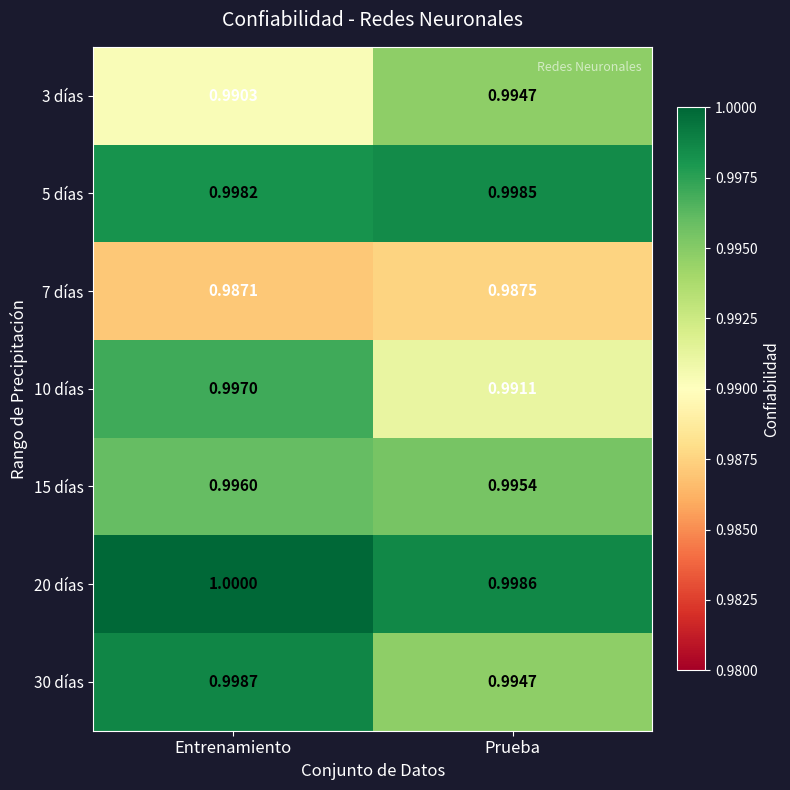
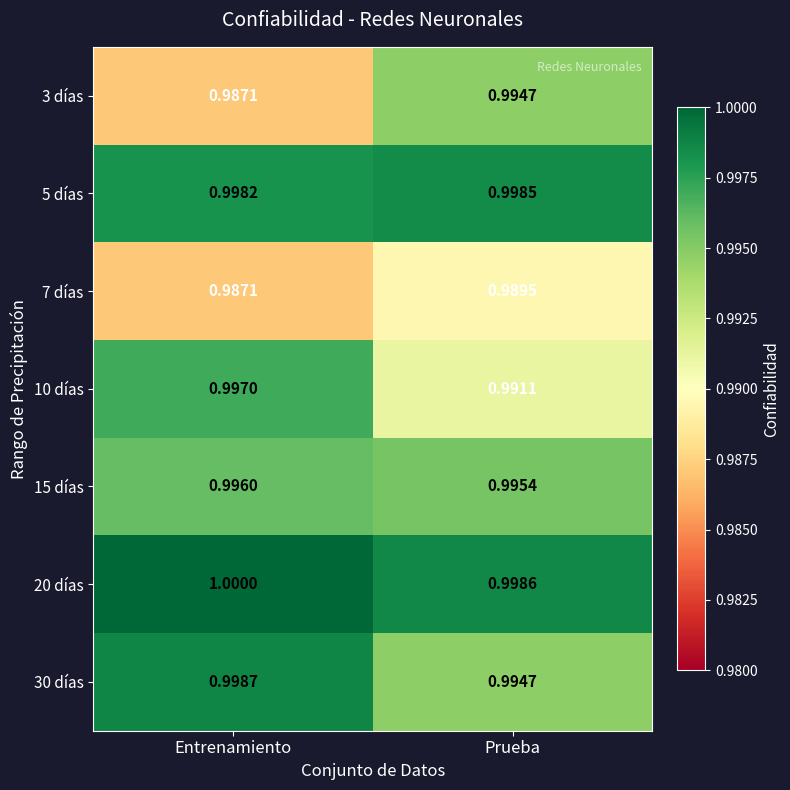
3 días, Entrenamiento: 0.9903 -> 0.9871
7 días, Prueba: 0.9875 -> 0.9895
